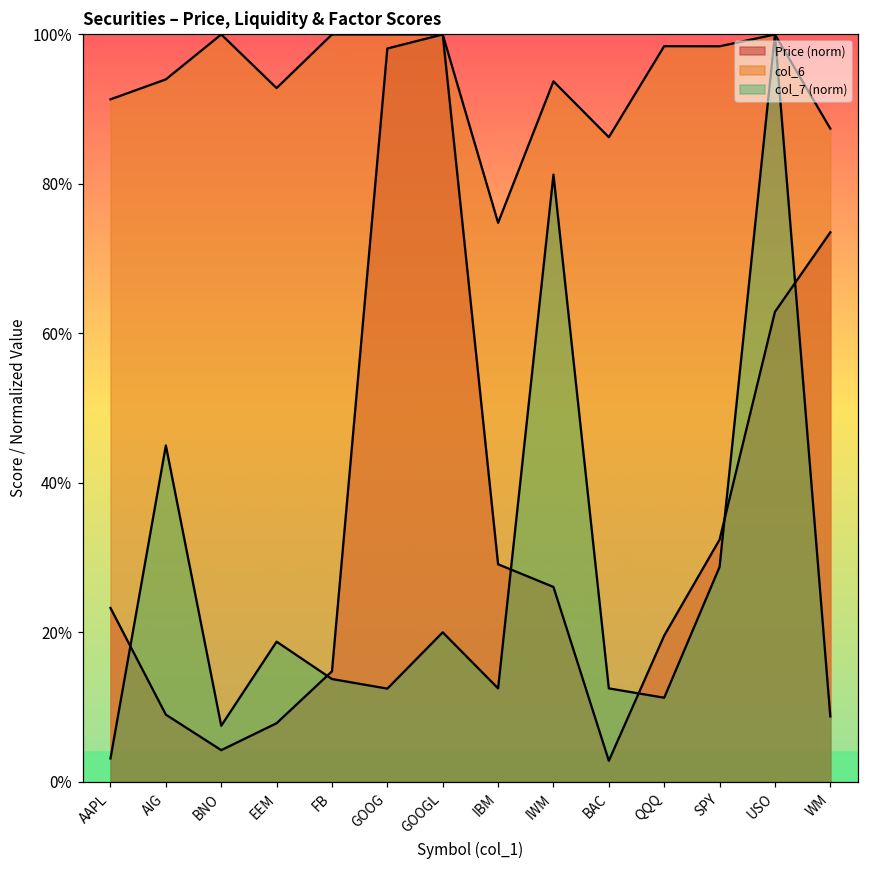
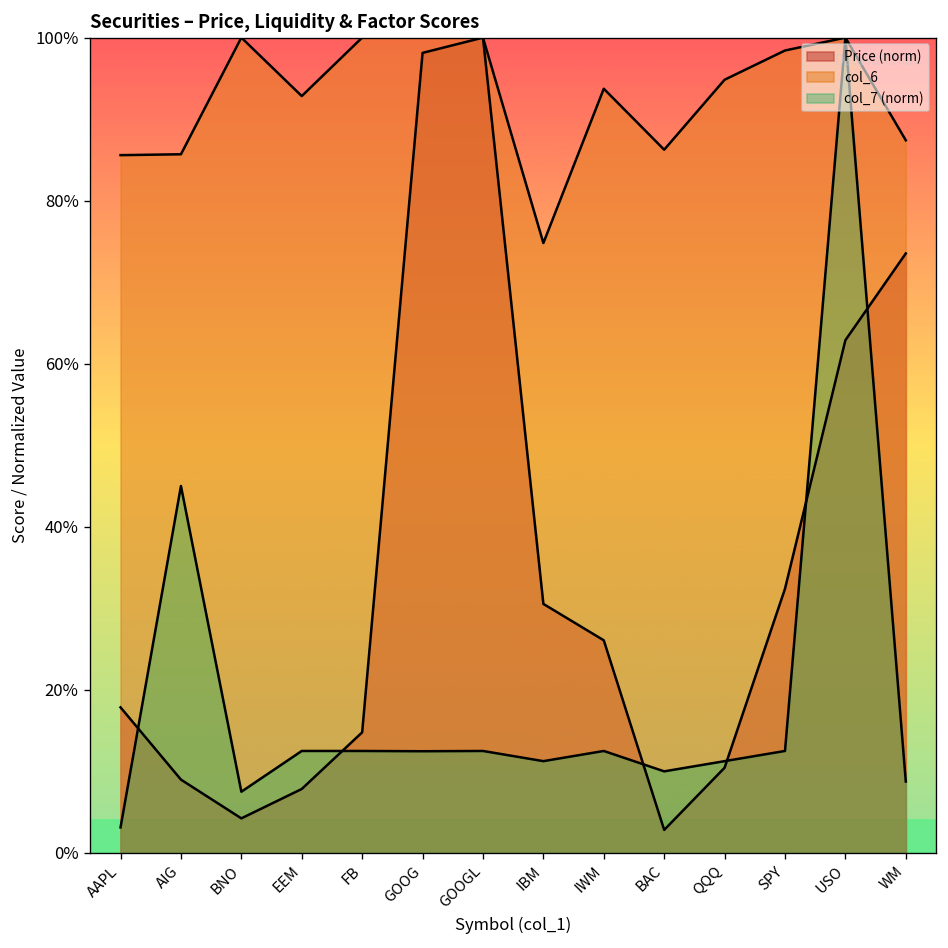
Price (norm), AAPL: 23% -> 18%
col_6, AAPL: 91% -> 86%
col_6, AIG: 94% -> 86%
col_7 (norm), EEM: 19% -> 13%
col_7 (norm), FB: 14% -> 13%
col_7 (norm), GOOGL: 20% -> 13%
Price (norm), IBM: 29% -> 31%
col_7 (norm), IBM: 13% -> 11%
col_7 (norm), IWM: 81% -> 13%
col_7 (norm), BAC: 13% -> 10%
Price (norm), QQQ: 20% -> 10%
col_6, QQQ: 98% -> 95%
col_7 (norm), SPY: 29% -> 13%
